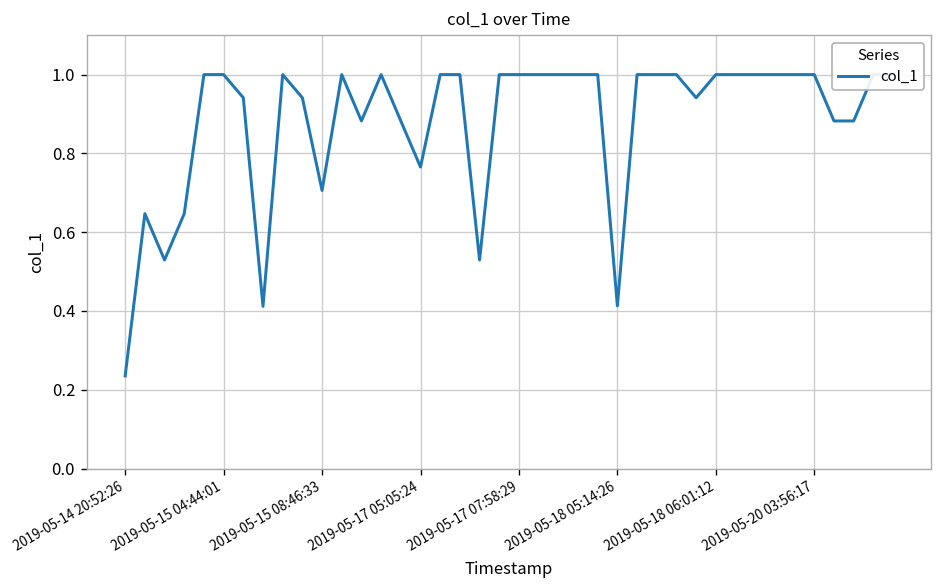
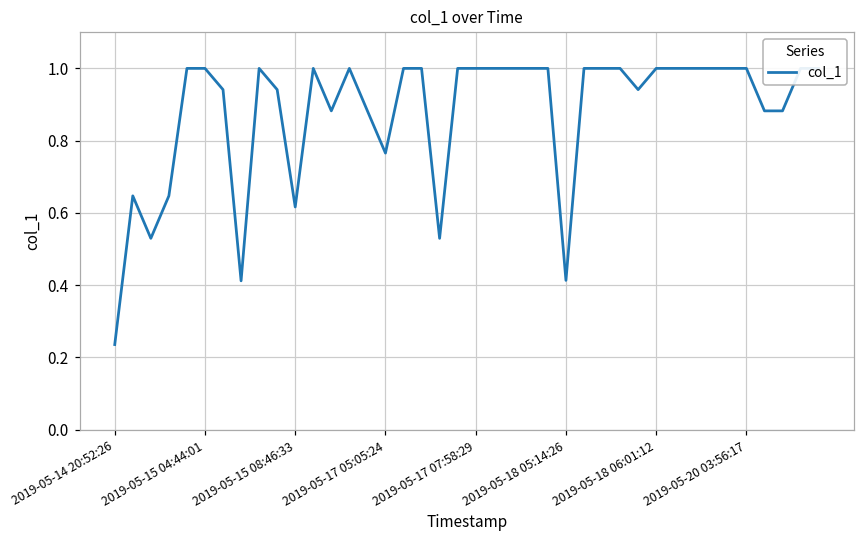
2019-05-15 08:46:33: 0.71 -> 0.62
